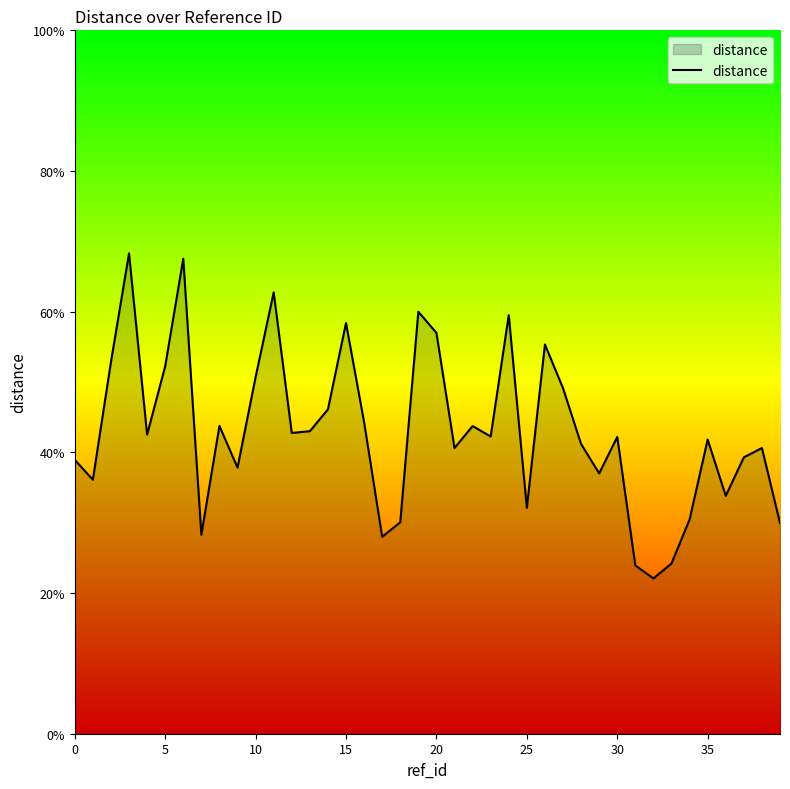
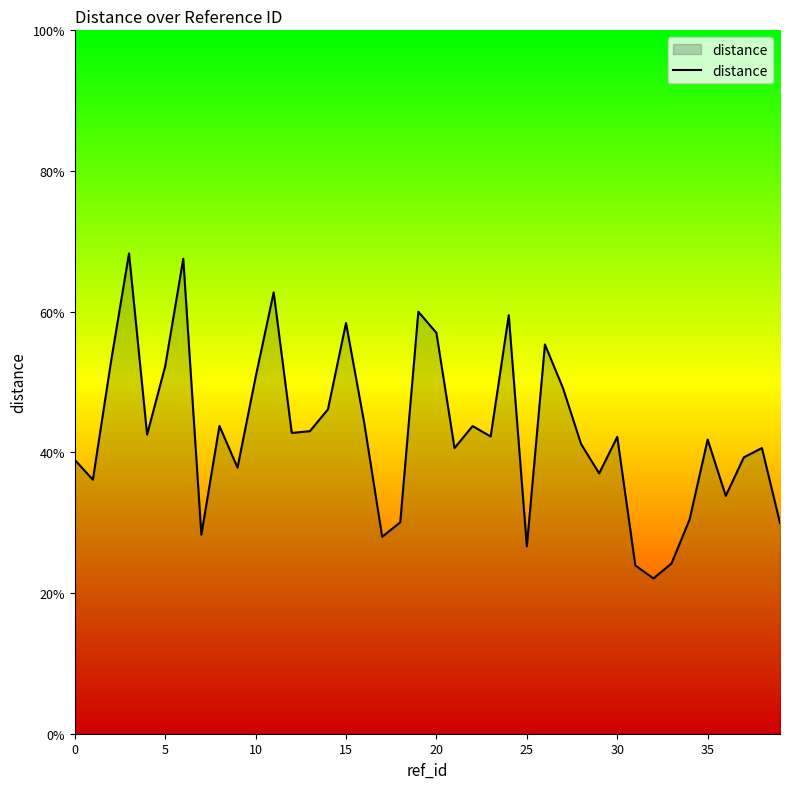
25: 32% -> 27%
